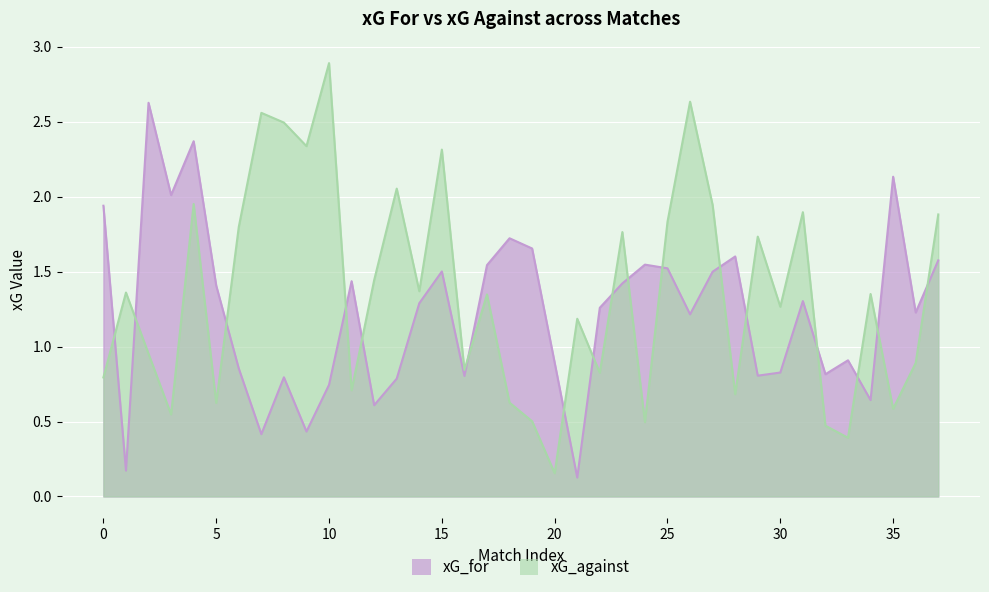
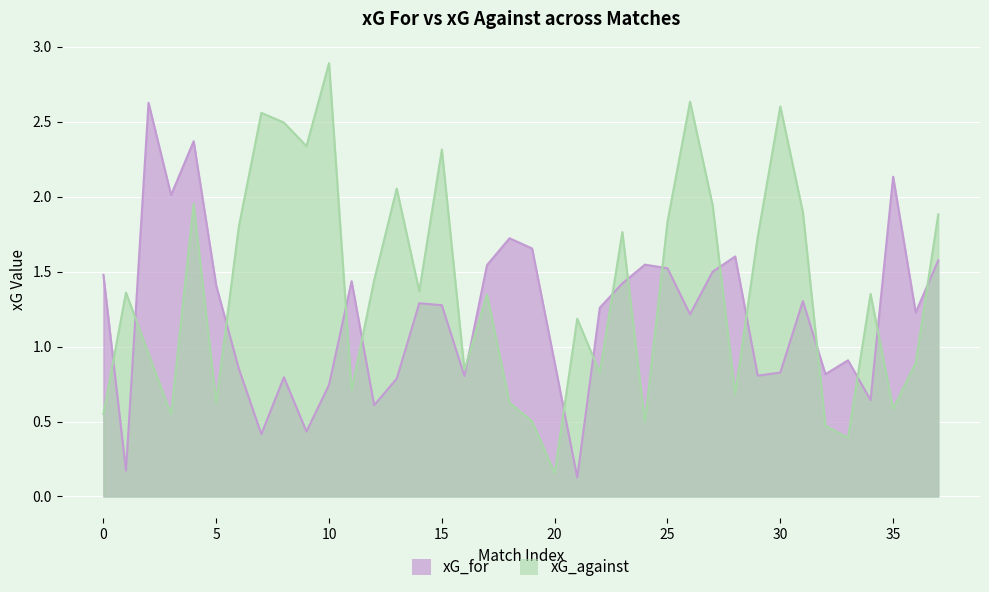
xG_for, 0: 1.94 -> 1.48
xG_against, 0: 0.79 -> 0.55
xG_for, 15: 1.50 -> 1.28
xG_against, 30: 1.27 -> 2.60
